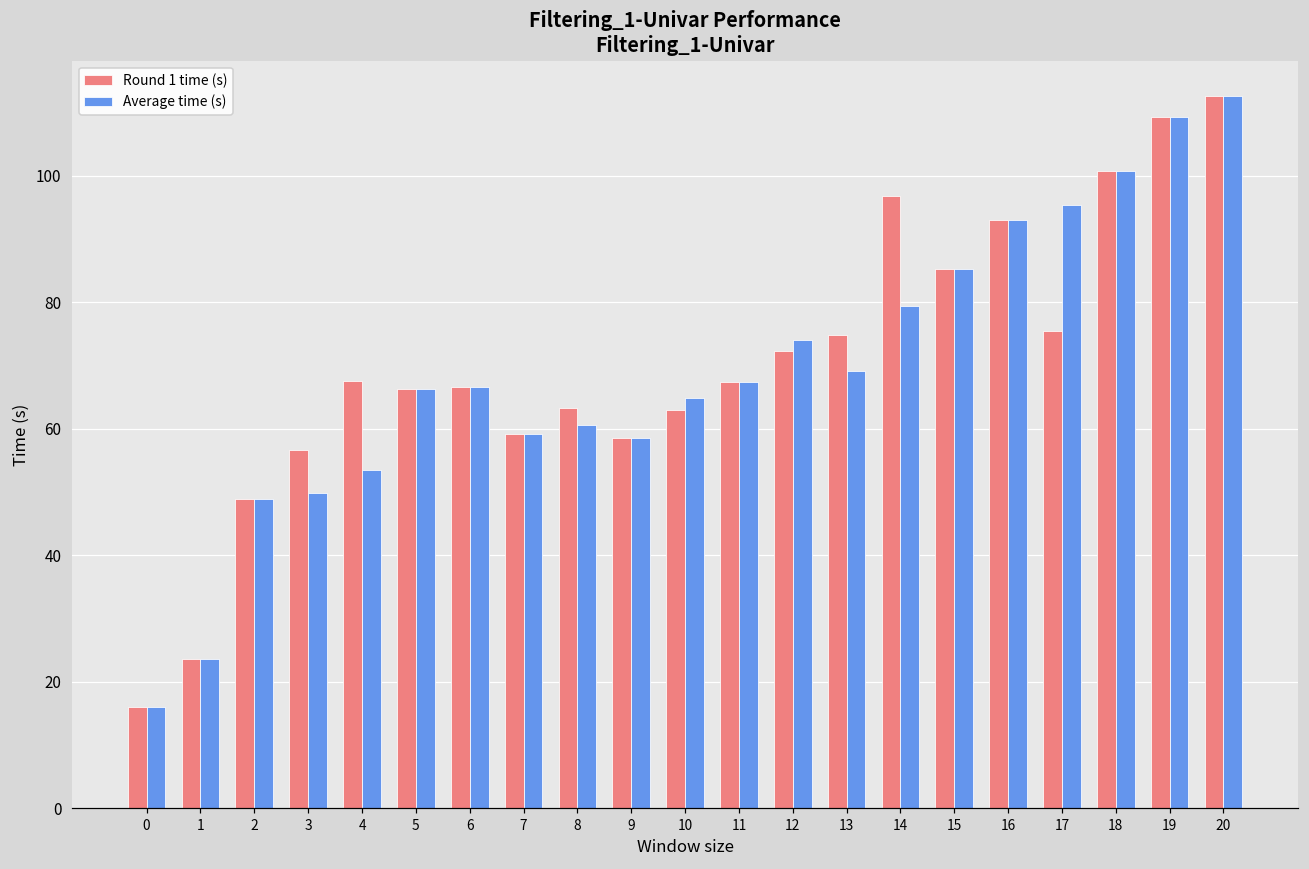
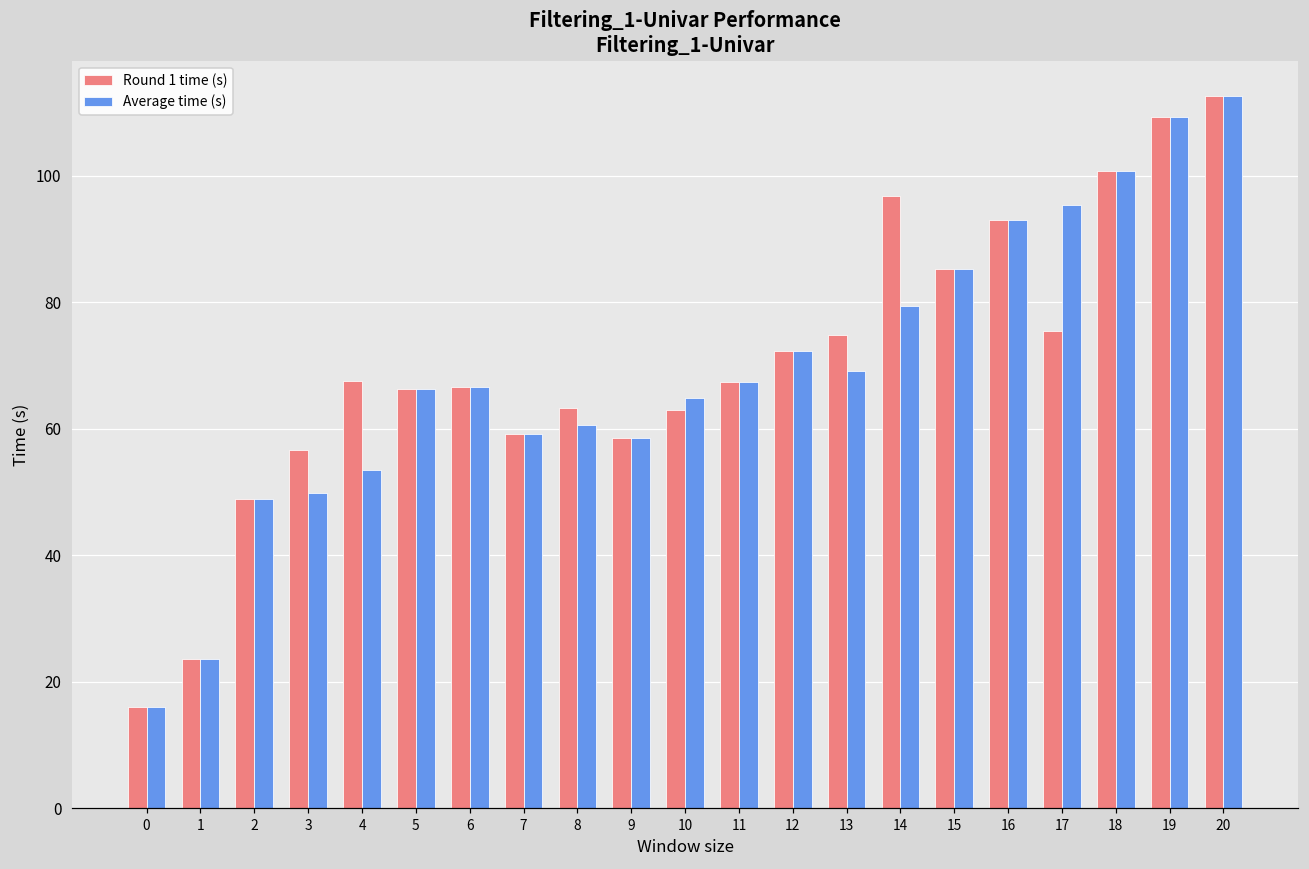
Average time (s), 12: 74 -> 72
